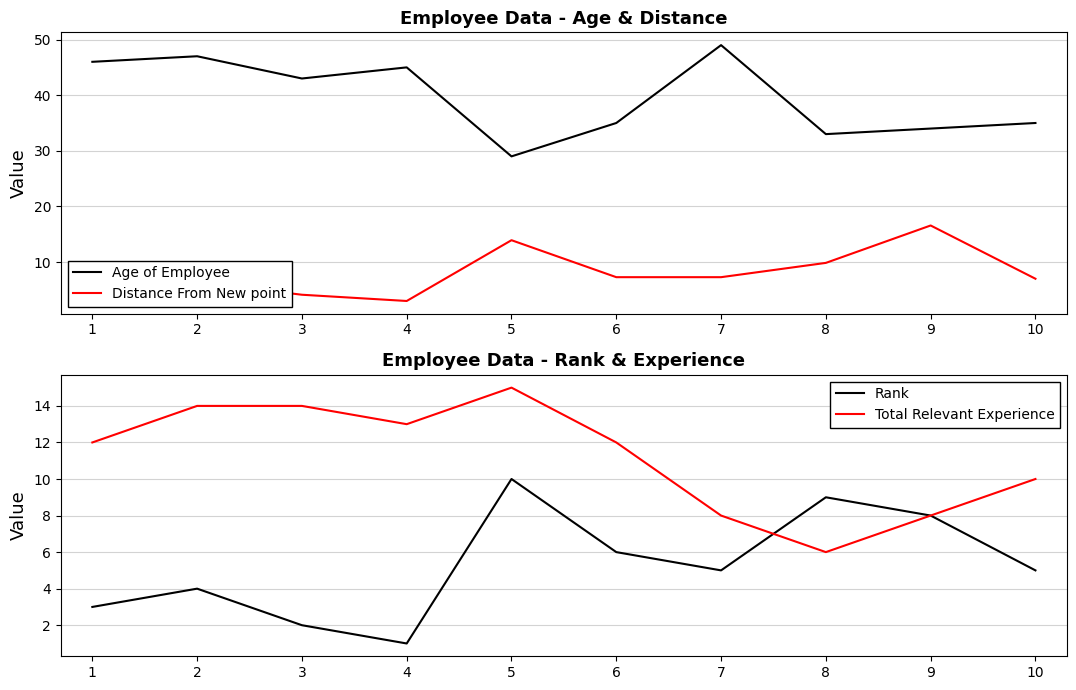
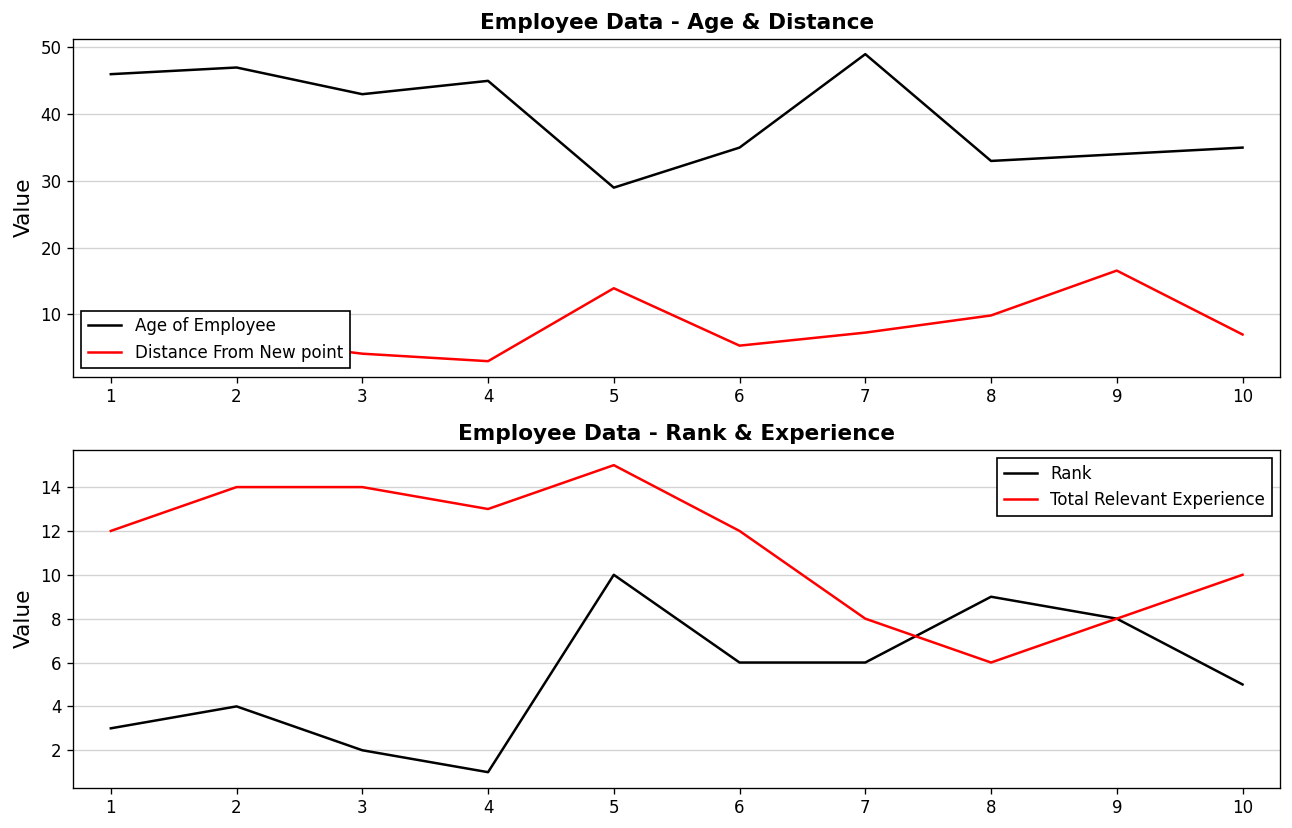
Employee Data - Age & Distance, Distance From New point, 6: 7 -> 5
Employee Data - Rank & Experience, Rank, 7: 5 -> 6
